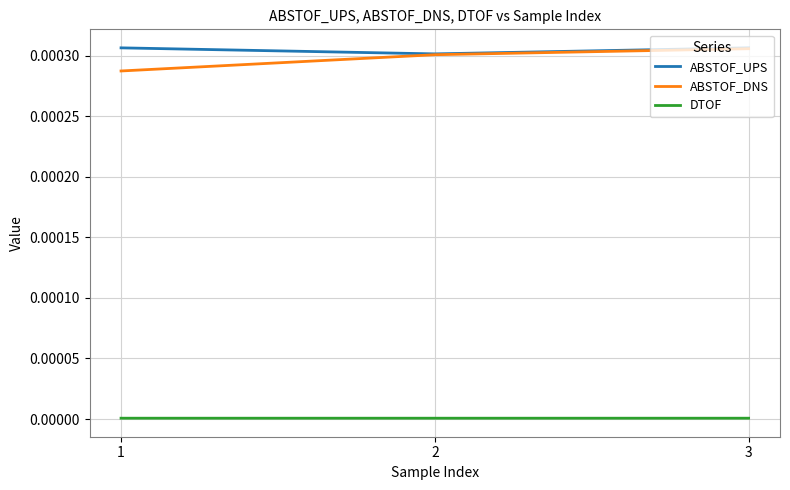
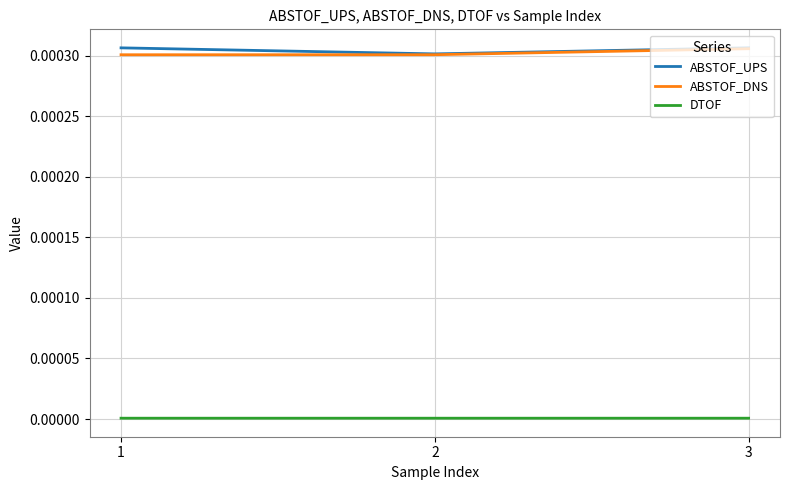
ABSTOF_DNS, 1: 0.000287 -> 0.000301
